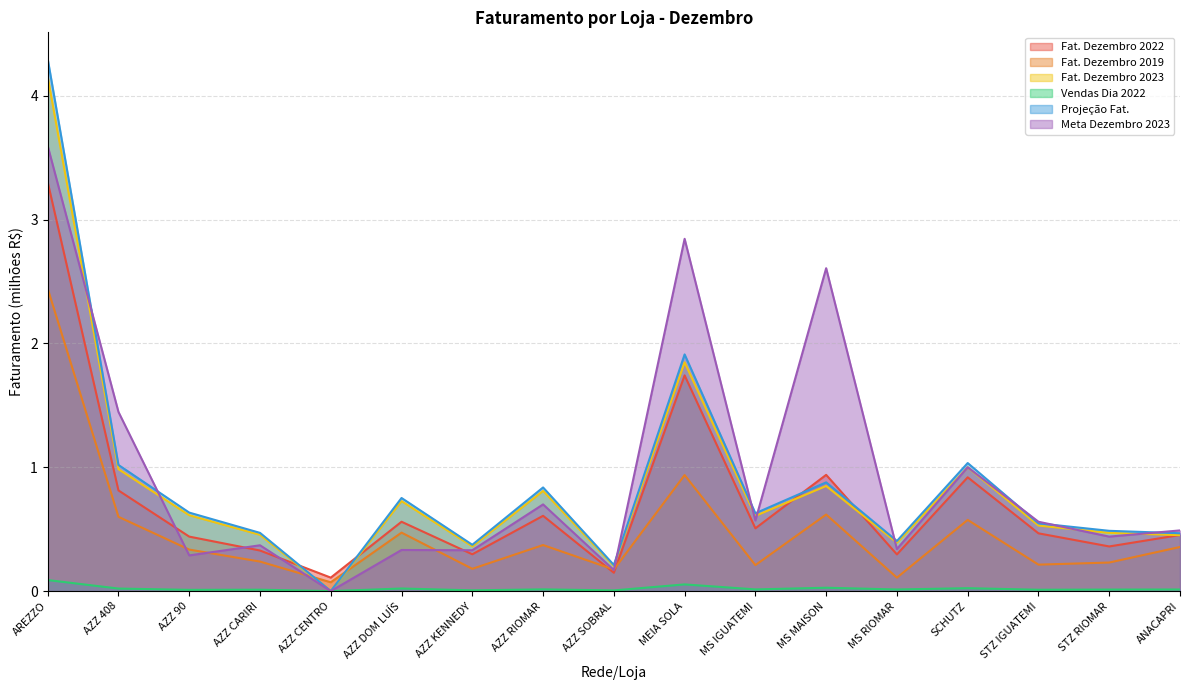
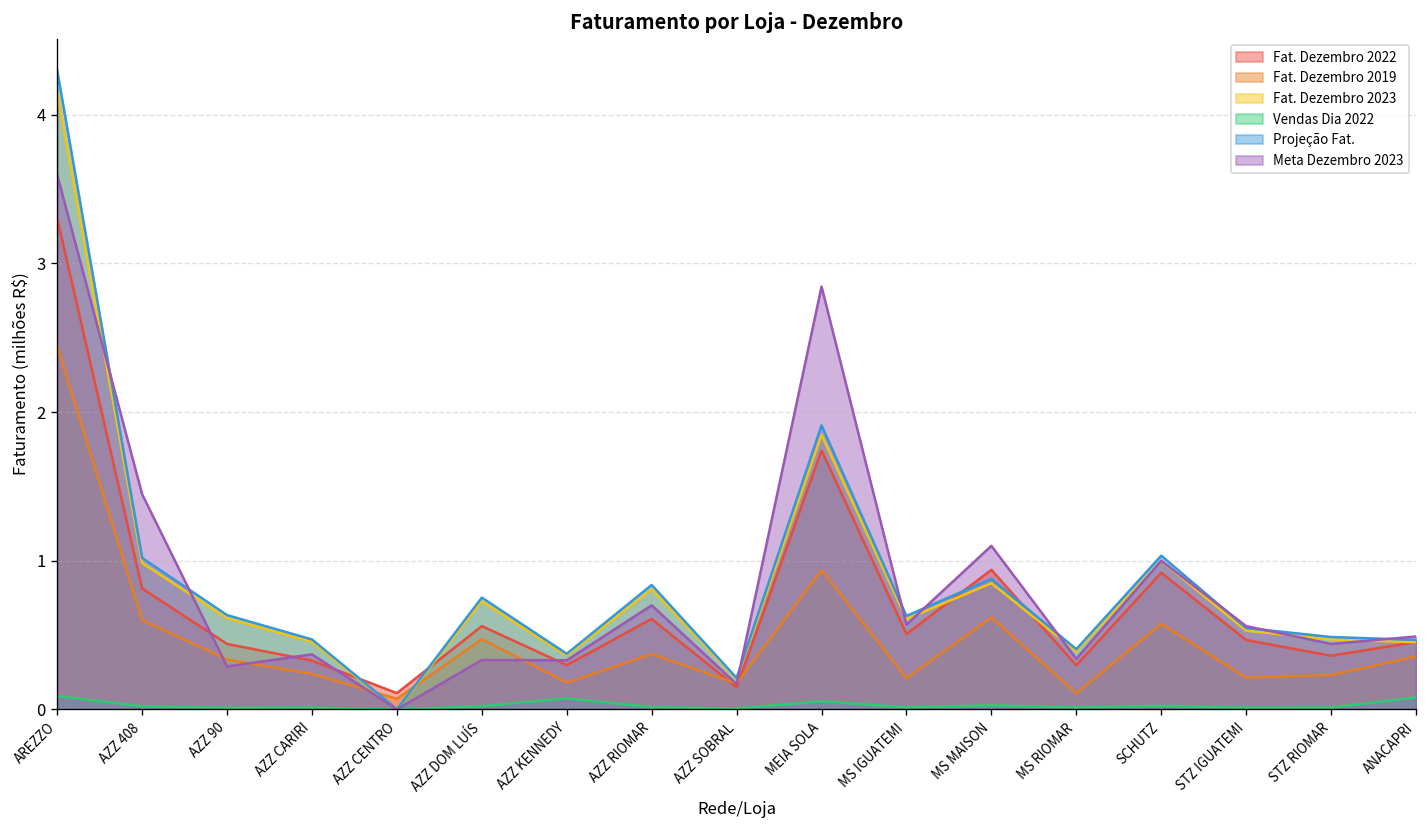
Vendas Dia 2022, AZZ KENNEDY: 0.01 -> 0.07
Meta Dezembro 2023, MS MAISON: 2.61 -> 1.10
Vendas Dia 2022, ANACAPRI: 0.01 -> 0.08
